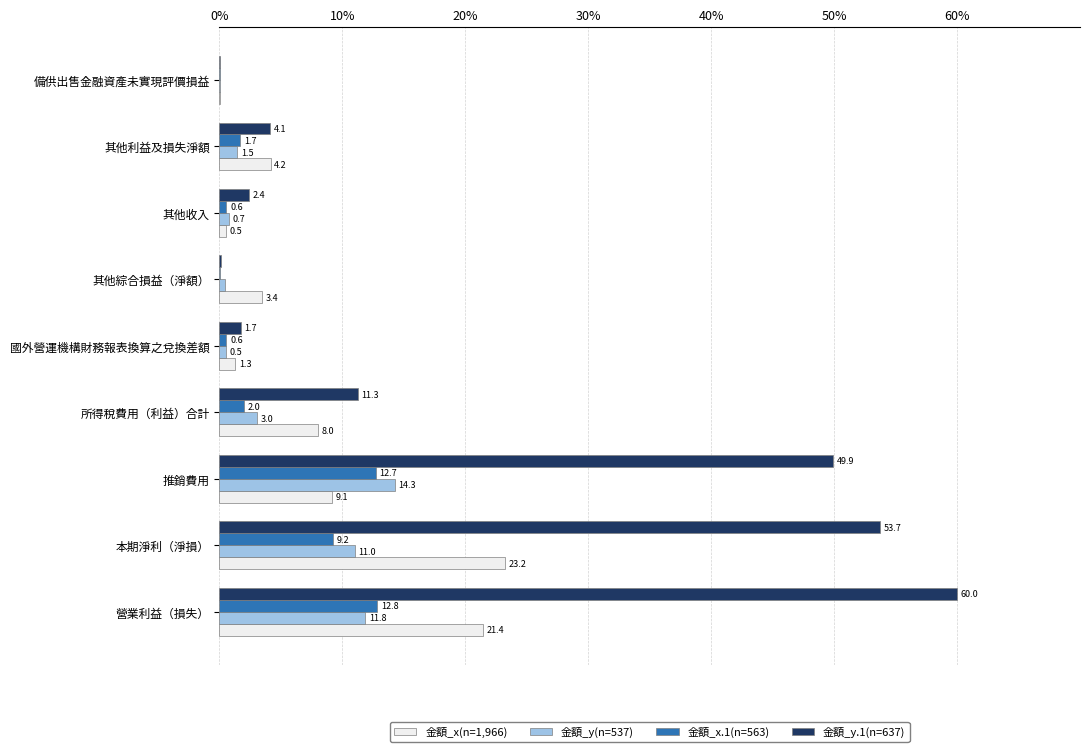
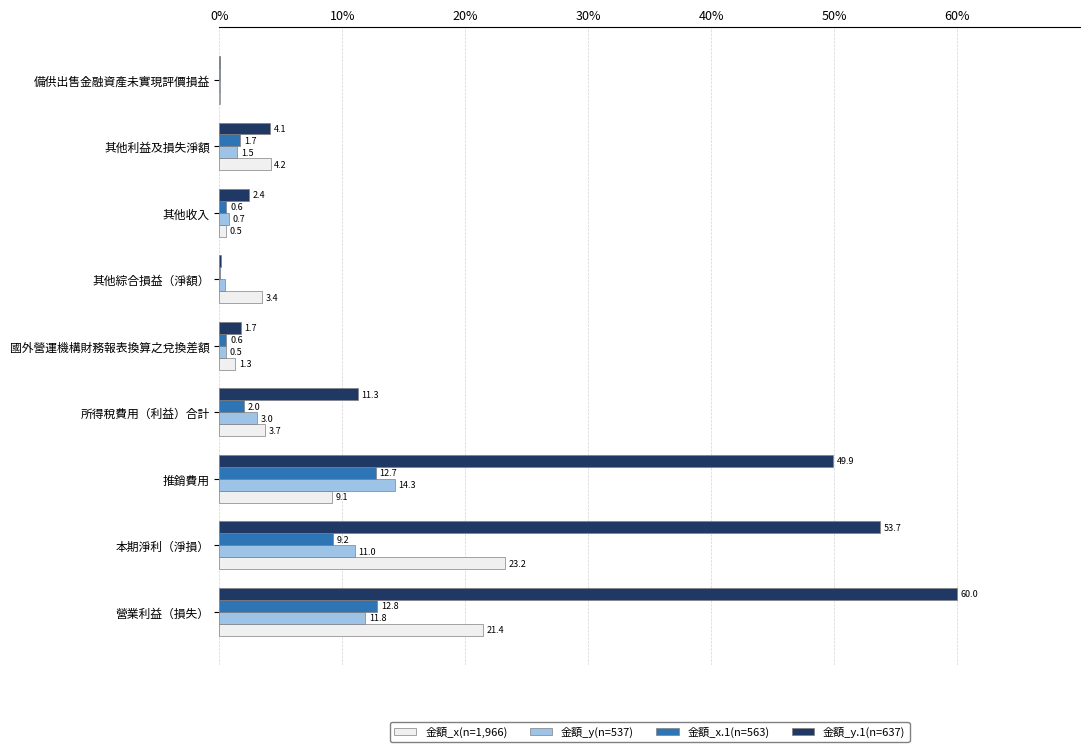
金額_x(n=1,966), 所得稅費用（利益）合計: 8.0 -> 3.7
